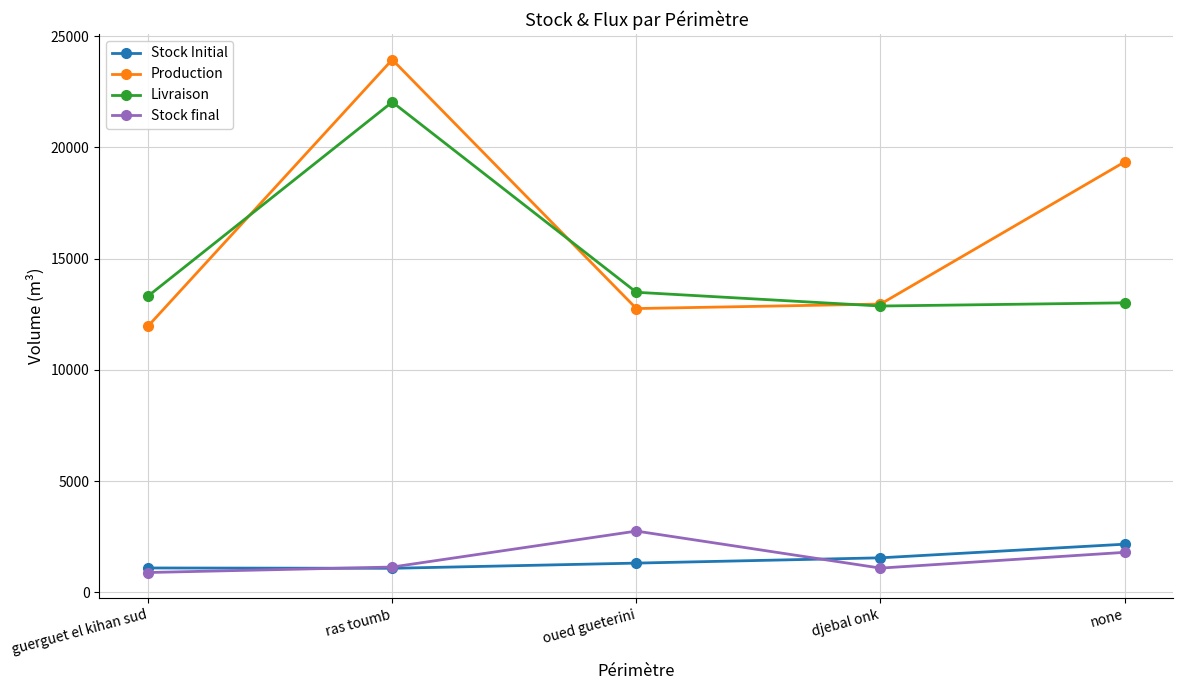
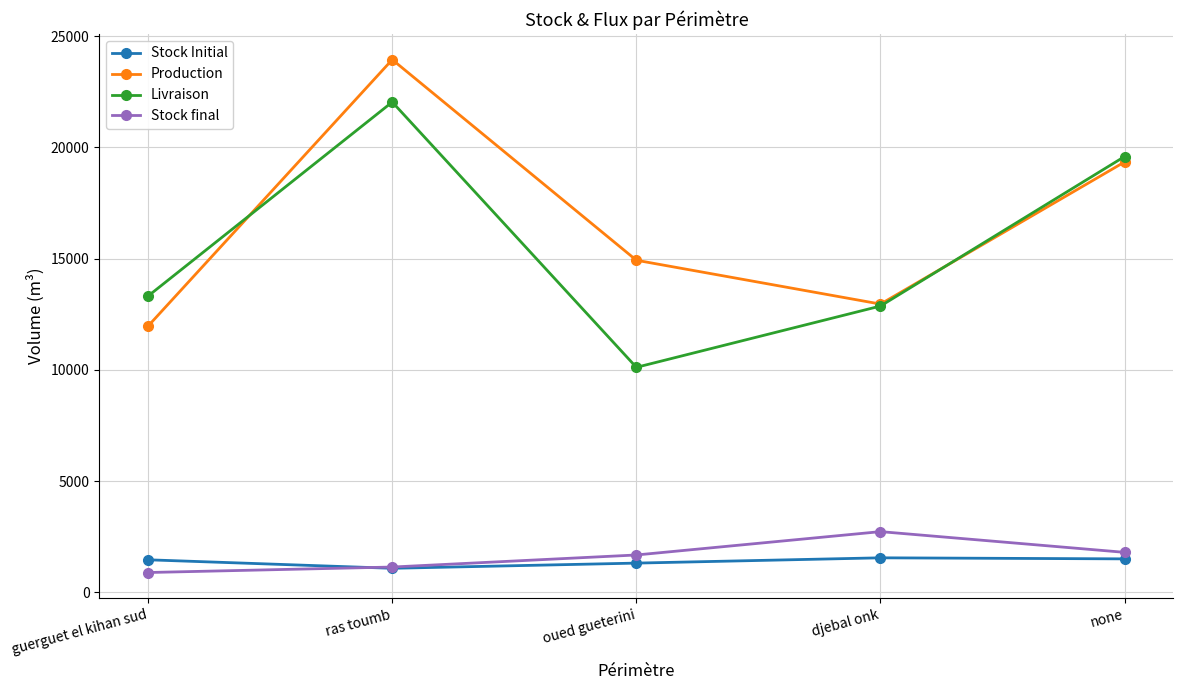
Stock Initial, guerguet el kihan sud: 1100 -> 1500
Production, oued gueterini: 12800 -> 14900
Livraison, oued gueterini: 13500 -> 10100
Stock final, oued gueterini: 2700 -> 1700
Stock final, djebal onk: 1100 -> 2700
Stock Initial, none: 2200 -> 1500
Livraison, none: 13000 -> 19600
